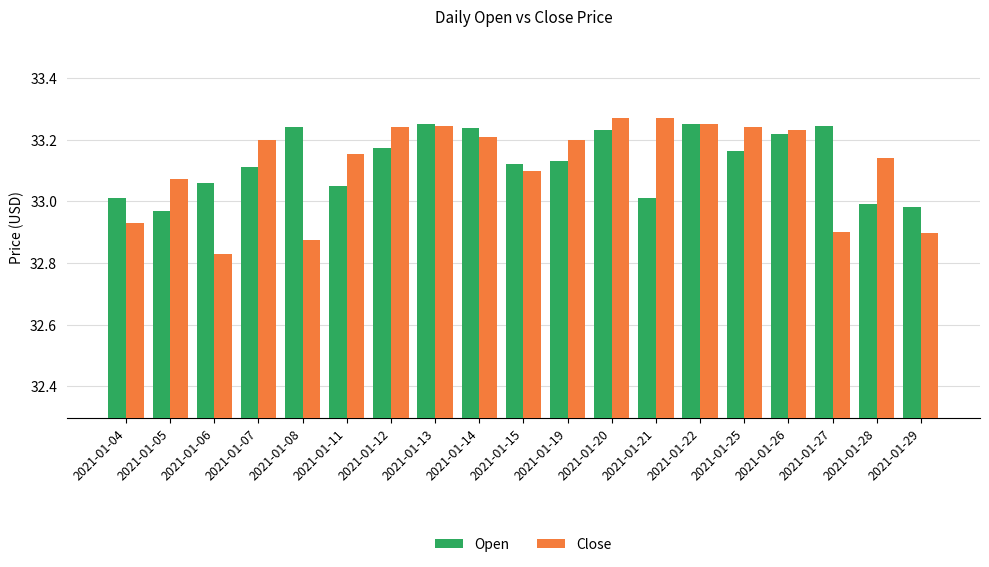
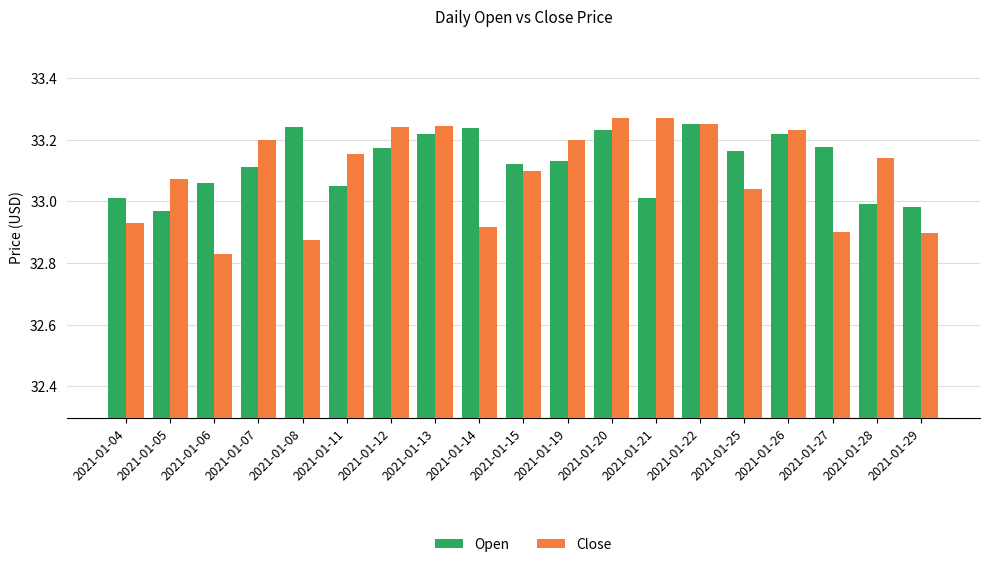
Open, 2021-01-13: 33.25 -> 33.22
Close, 2021-01-14: 33.21 -> 32.92
Close, 2021-01-25: 33.24 -> 33.04
Open, 2021-01-27: 33.24 -> 33.18
